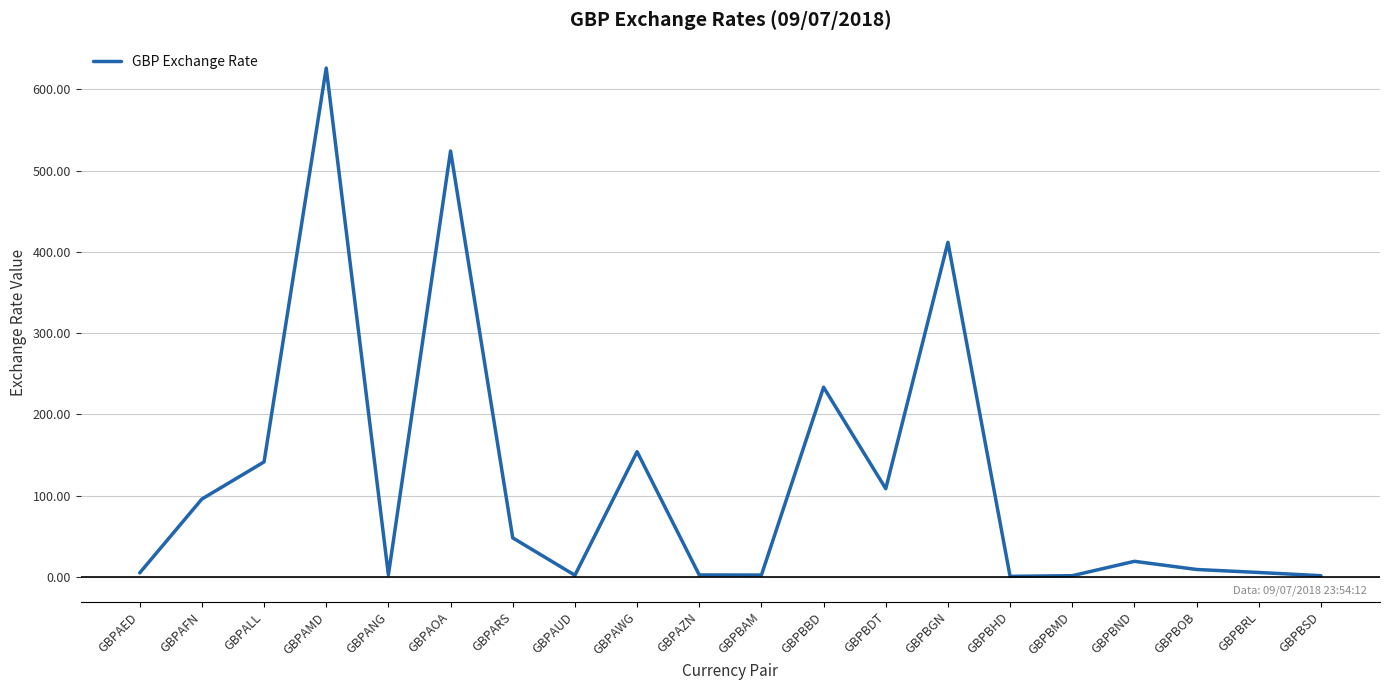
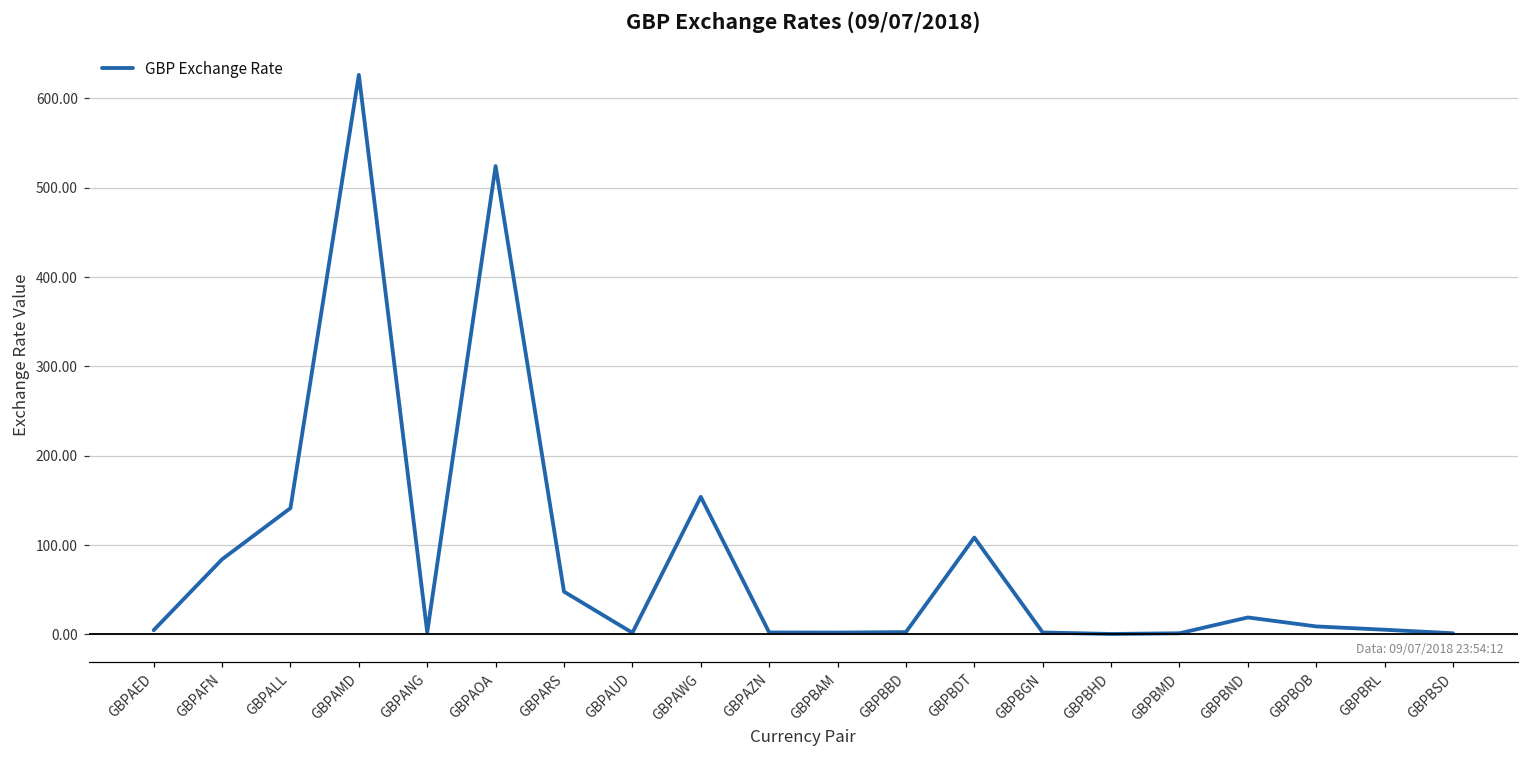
GBPAFN: 100 -> 80
GBPBBD: 230 -> 0
GBPBGN: 410 -> 0
